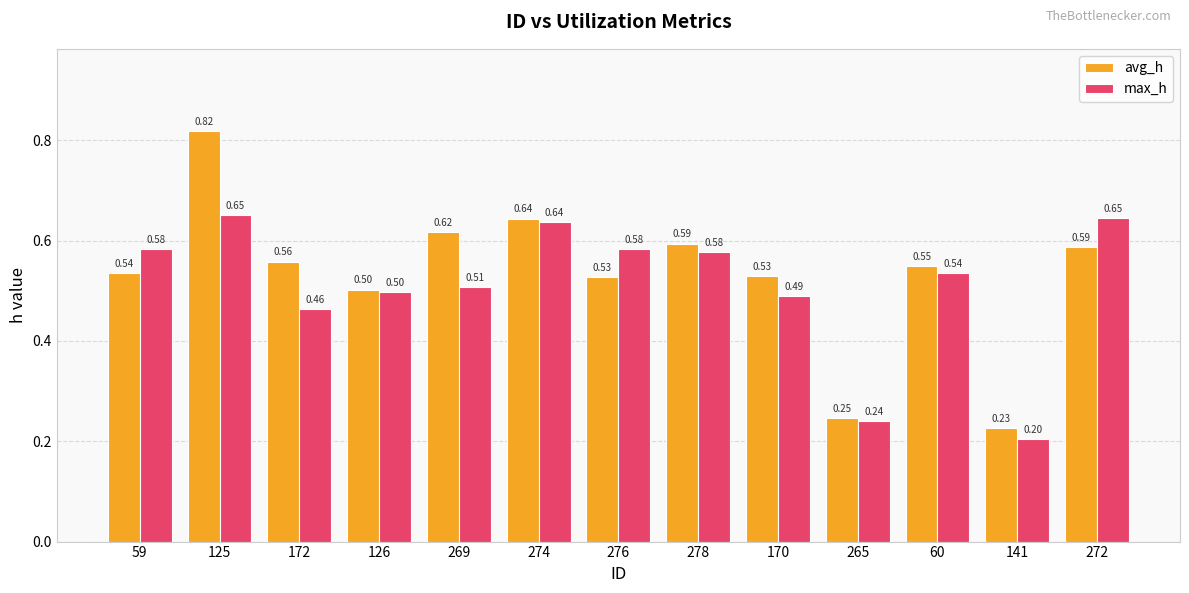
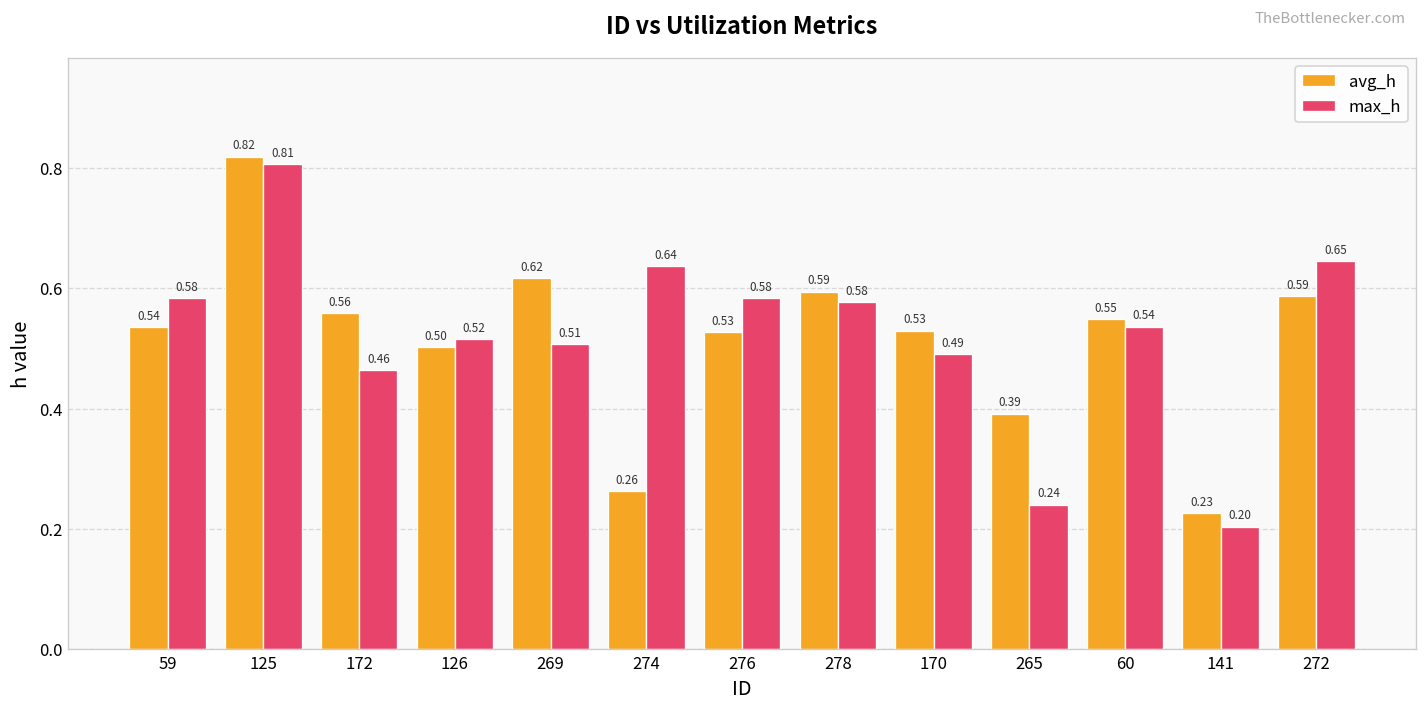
max_h, 125: 0.65 -> 0.81
max_h, 126: 0.50 -> 0.52
avg_h, 274: 0.64 -> 0.26
avg_h, 265: 0.25 -> 0.39
